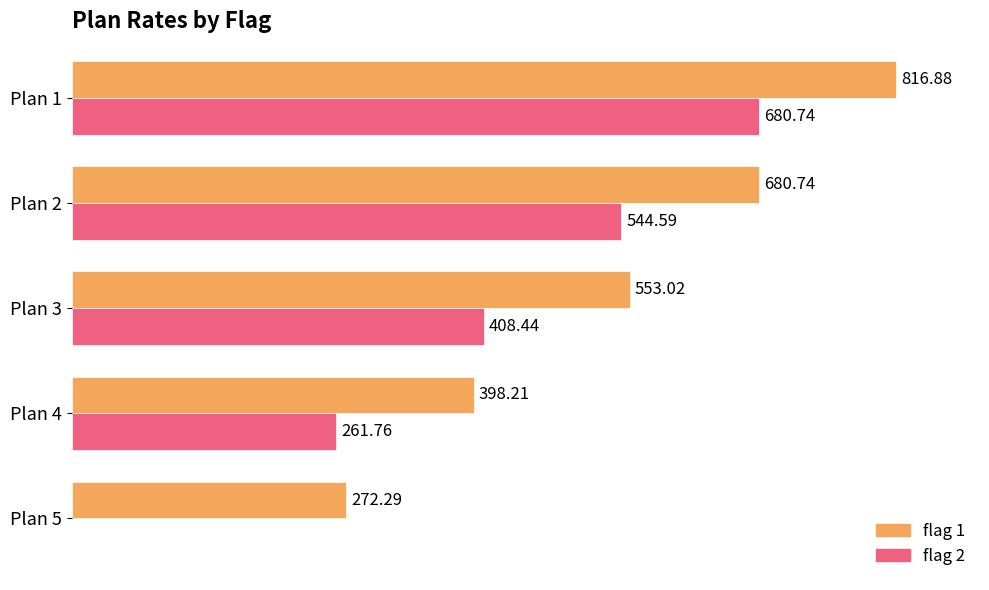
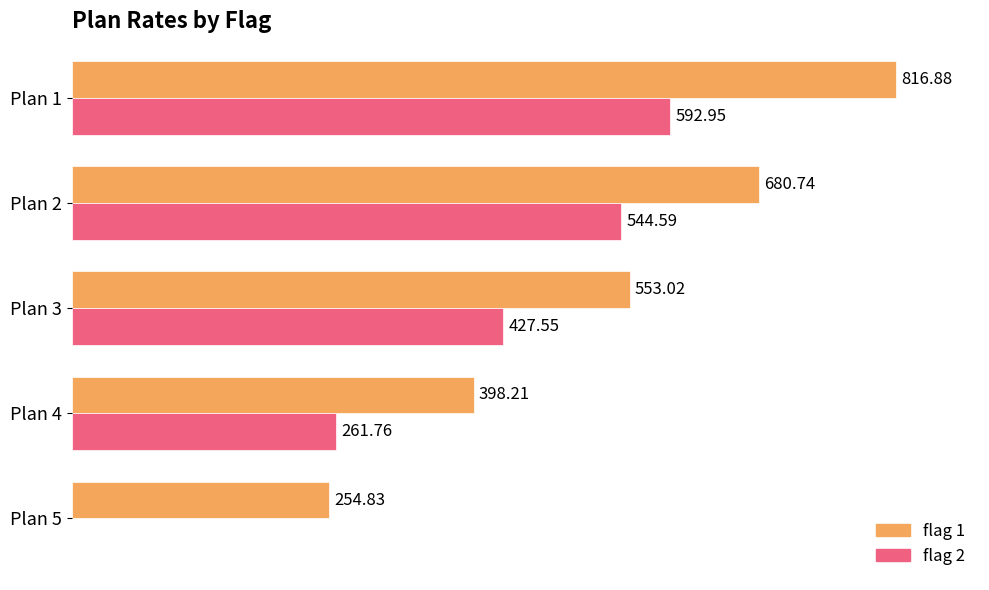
flag 2, Plan 1: 680.74 -> 592.95
flag 2, Plan 3: 408.44 -> 427.55
flag 1, Plan 5: 272.29 -> 254.83
